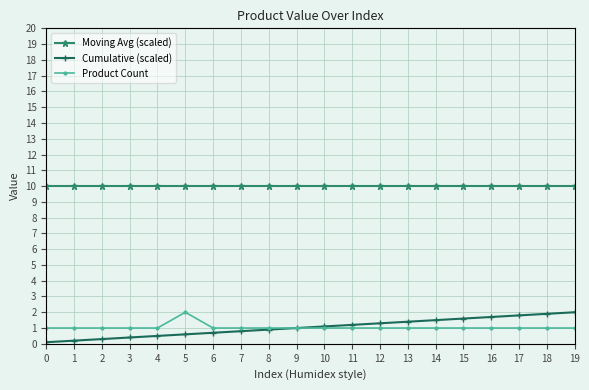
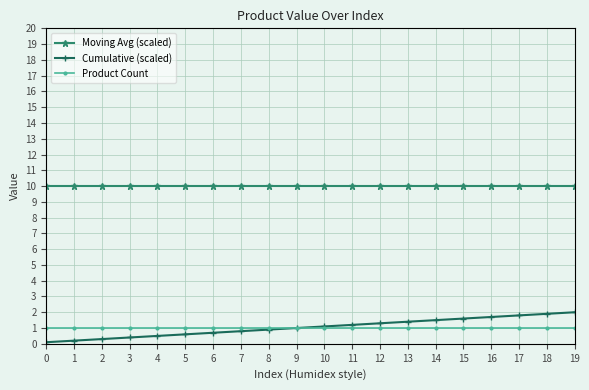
Product Count, 5: 2 -> 1
